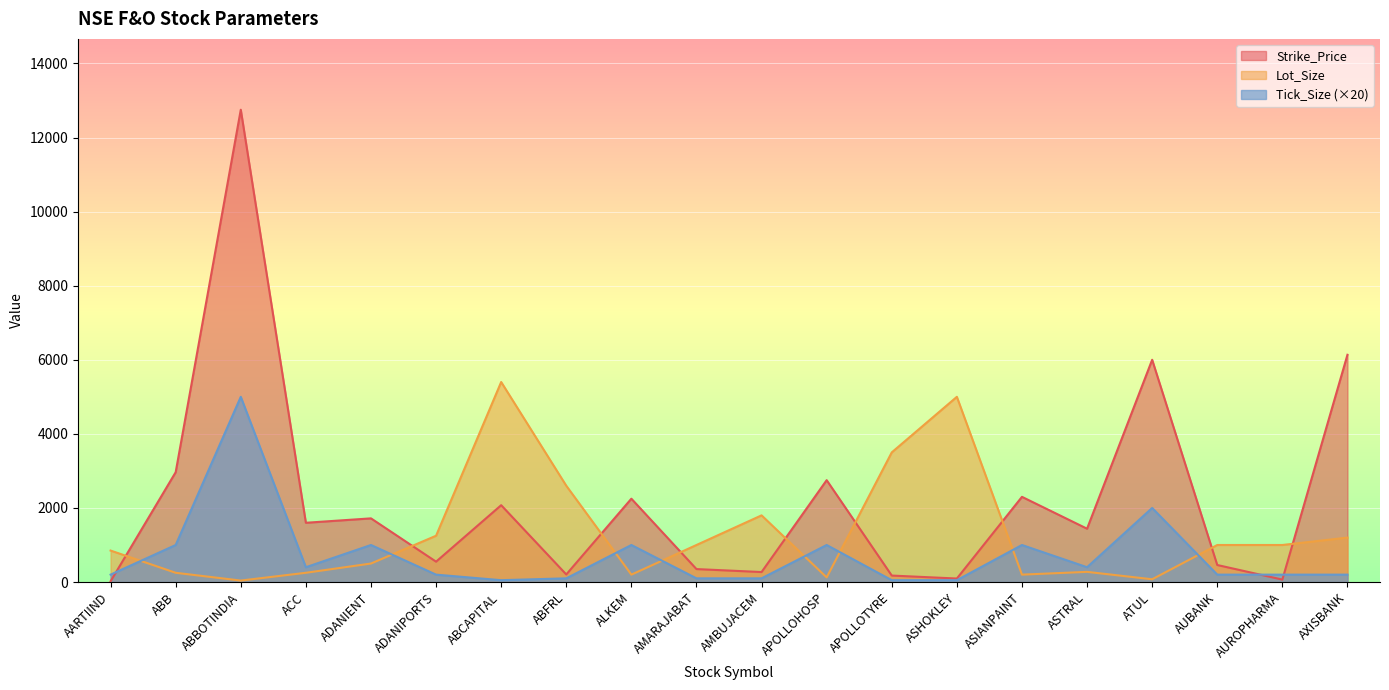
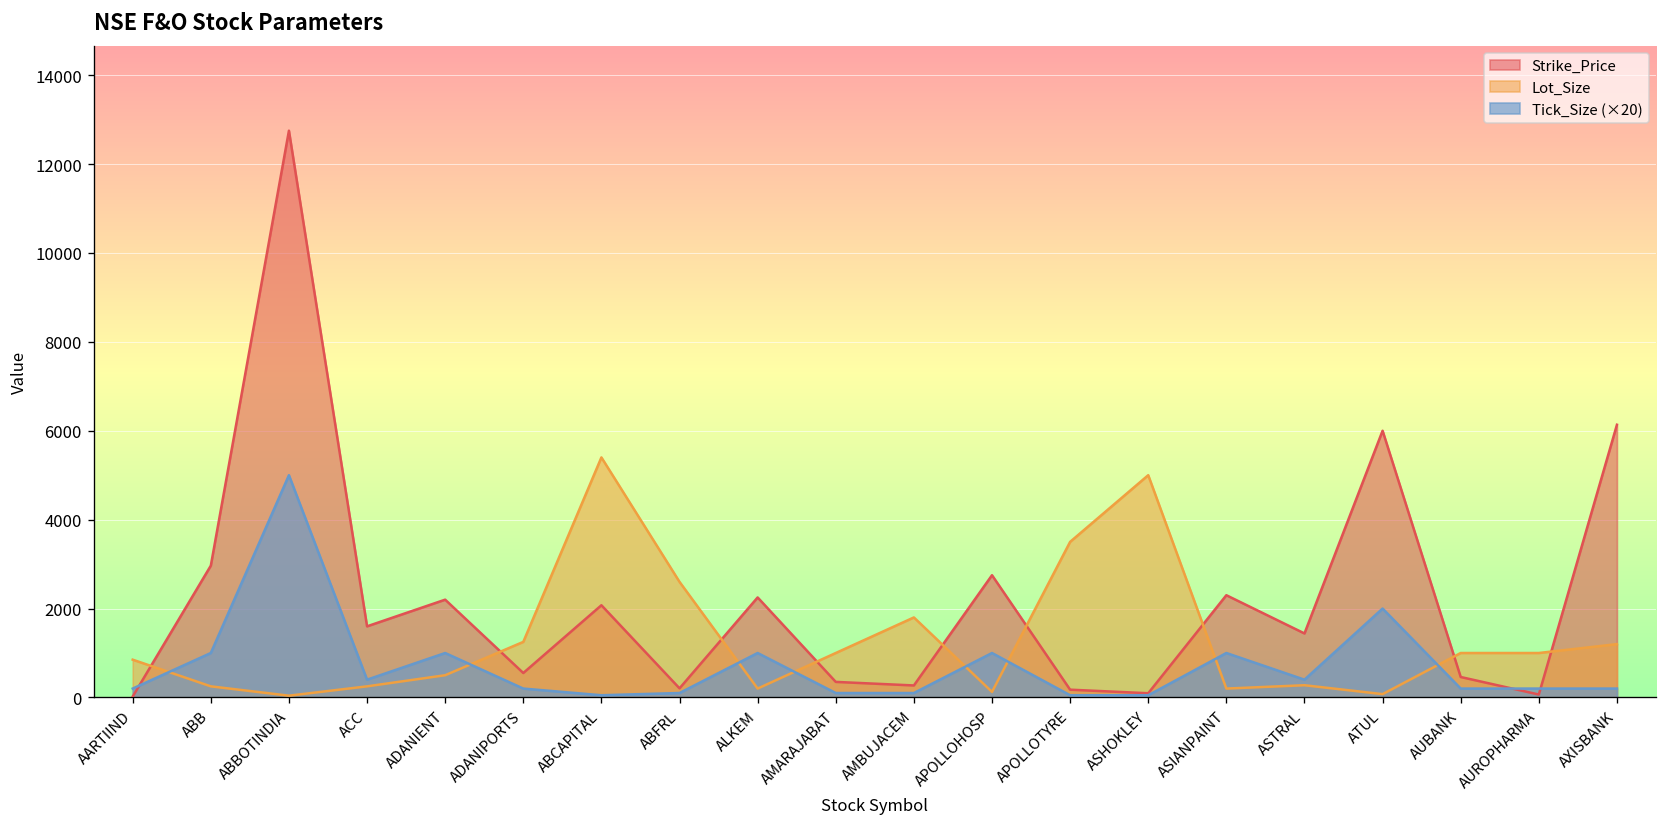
Strike_Price, ADANIENT: 1700 -> 2200
